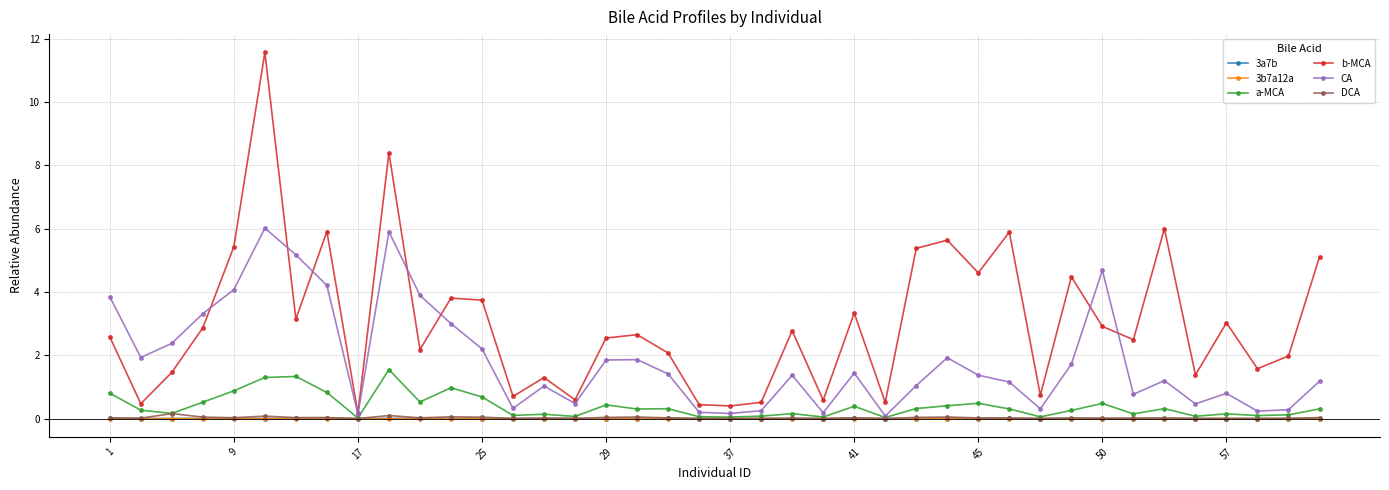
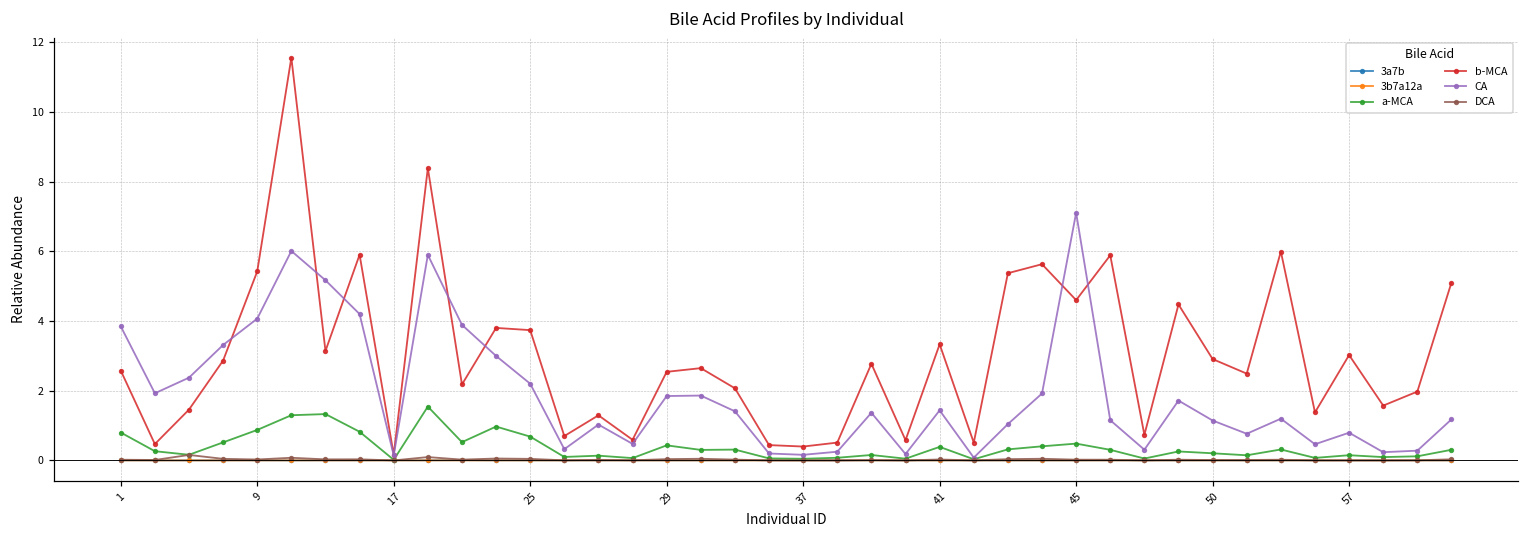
CA, 45: 1.4 -> 7.1
a-MCA, 50: 0.5 -> 0.2
CA, 50: 4.7 -> 1.1
